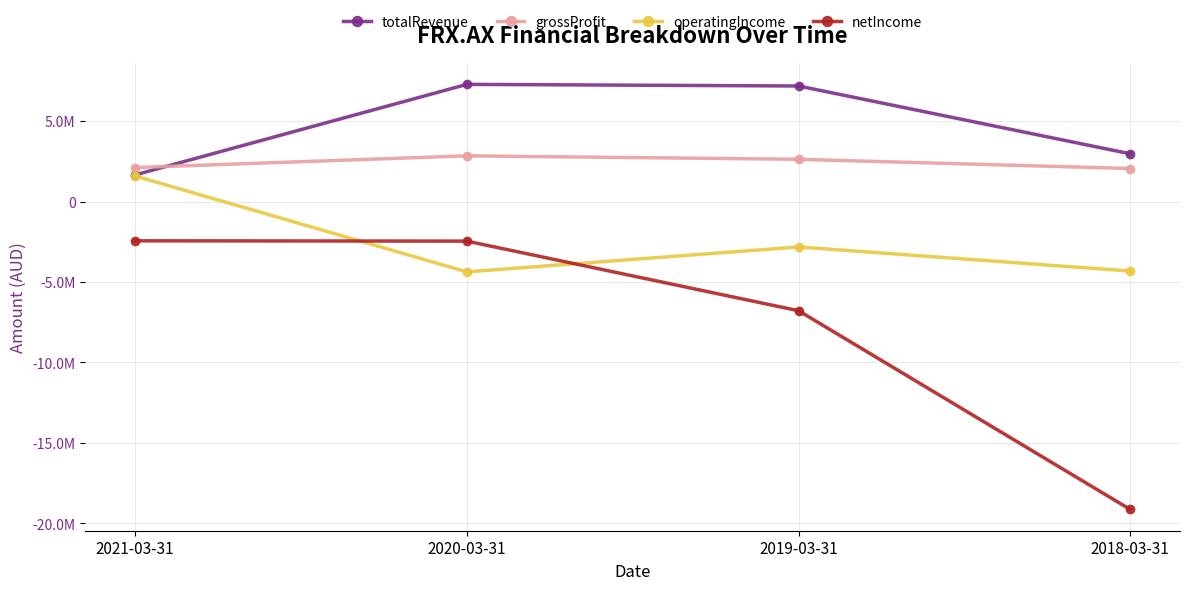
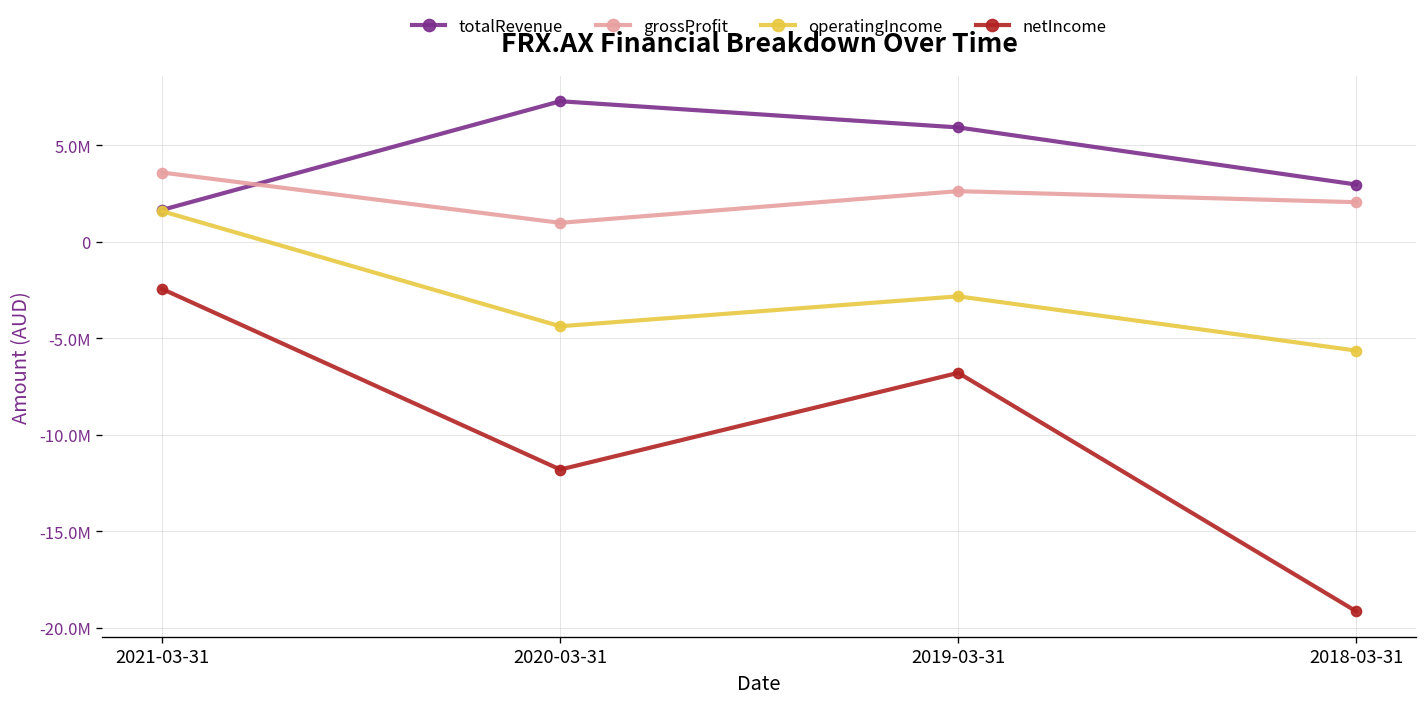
grossProfit, 2021-03-31: 2100000 -> 3600000
grossProfit, 2020-03-31: 2800000 -> 1000000
netIncome, 2020-03-31: -2500000 -> -11800000
totalRevenue, 2019-03-31: 7200000 -> 5900000
operatingIncome, 2018-03-31: -4300000 -> -5600000
